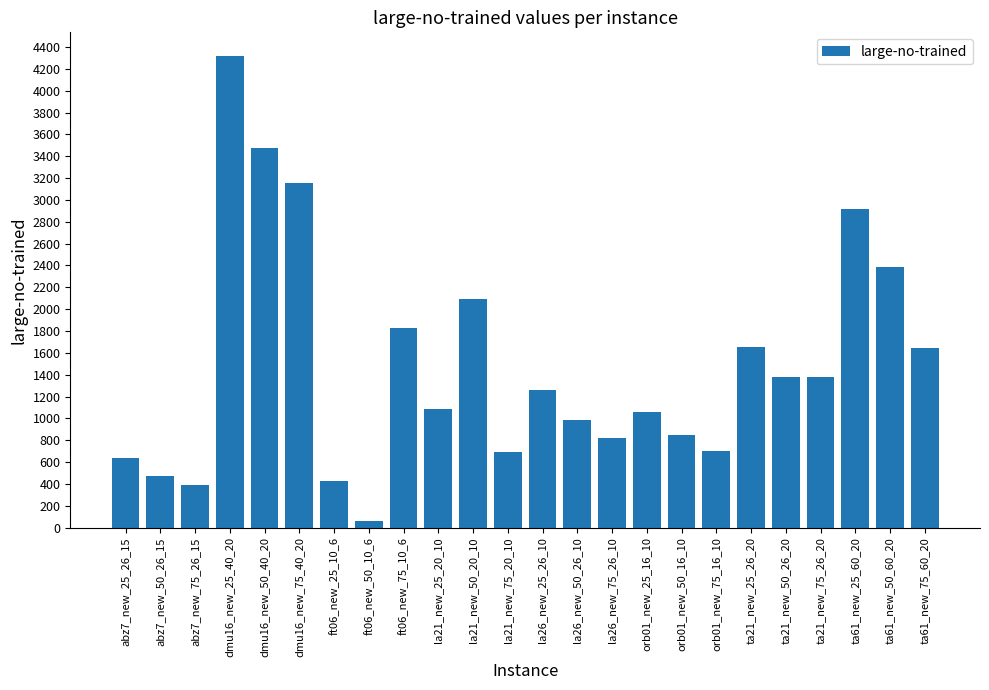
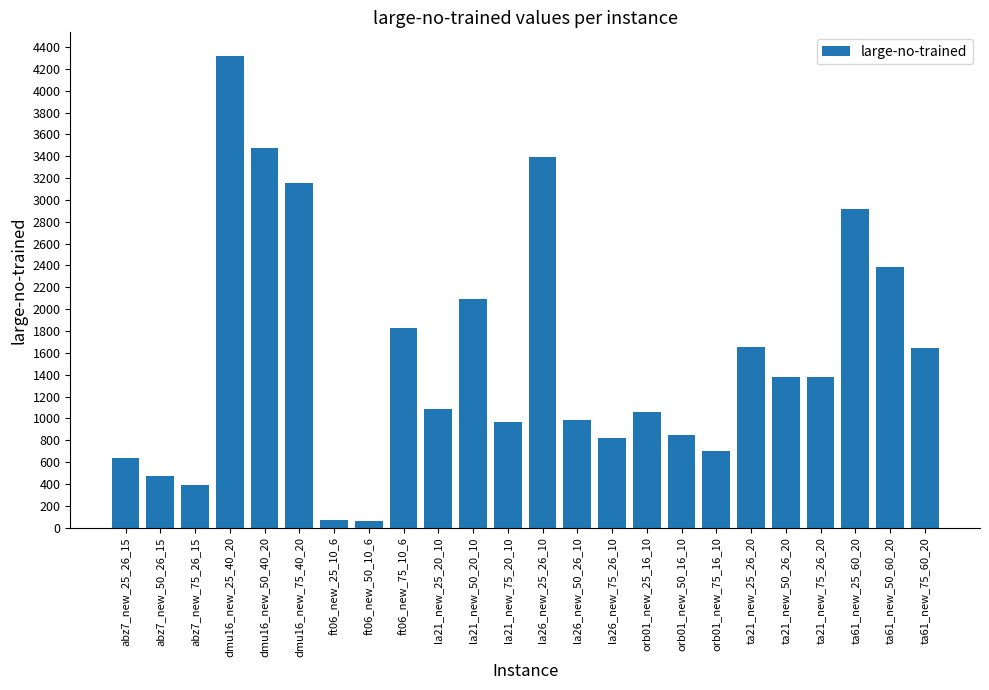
ft06_new_25_10_6: 430 -> 70
la21_new_75_20_10: 690 -> 970
la26_new_25_26_10: 1260 -> 3400
